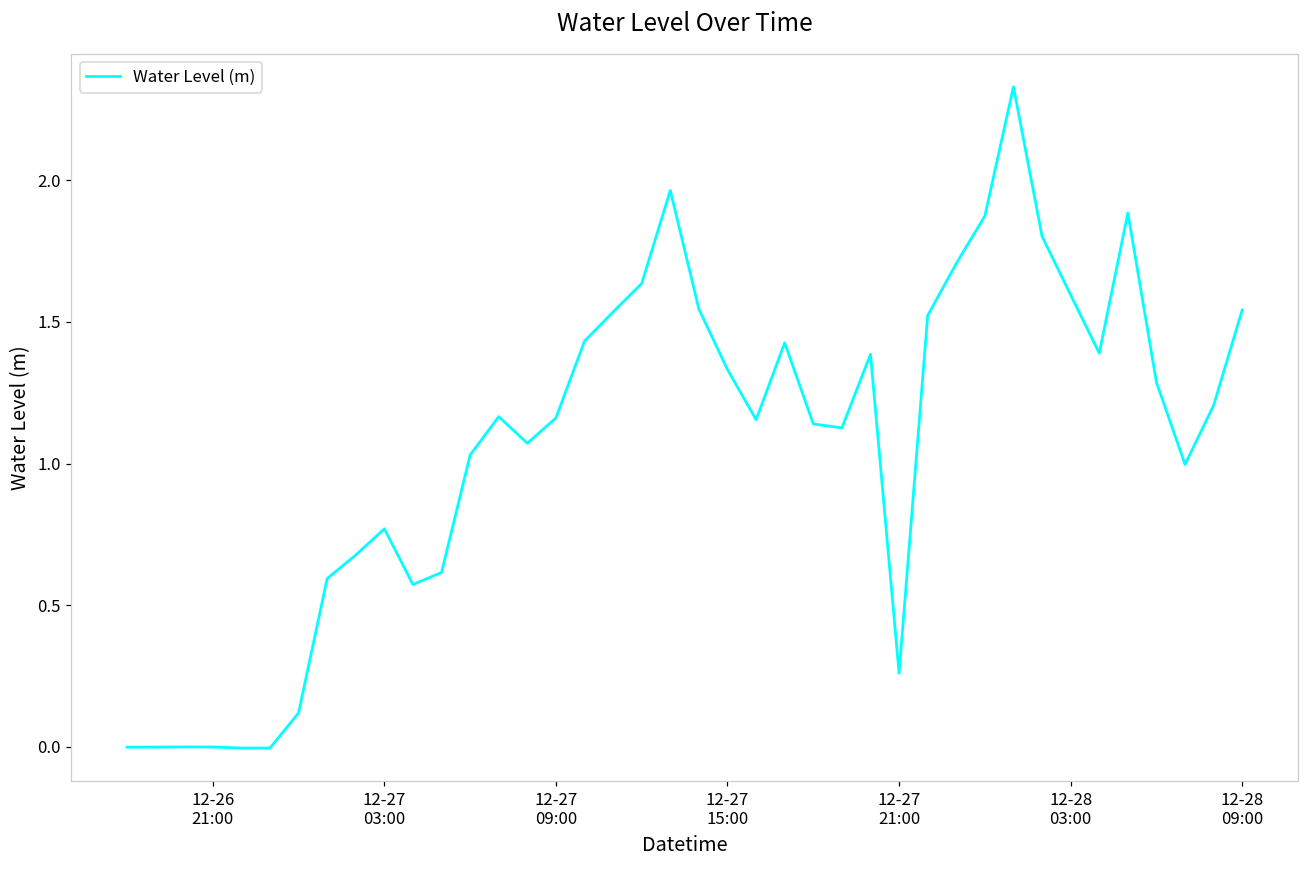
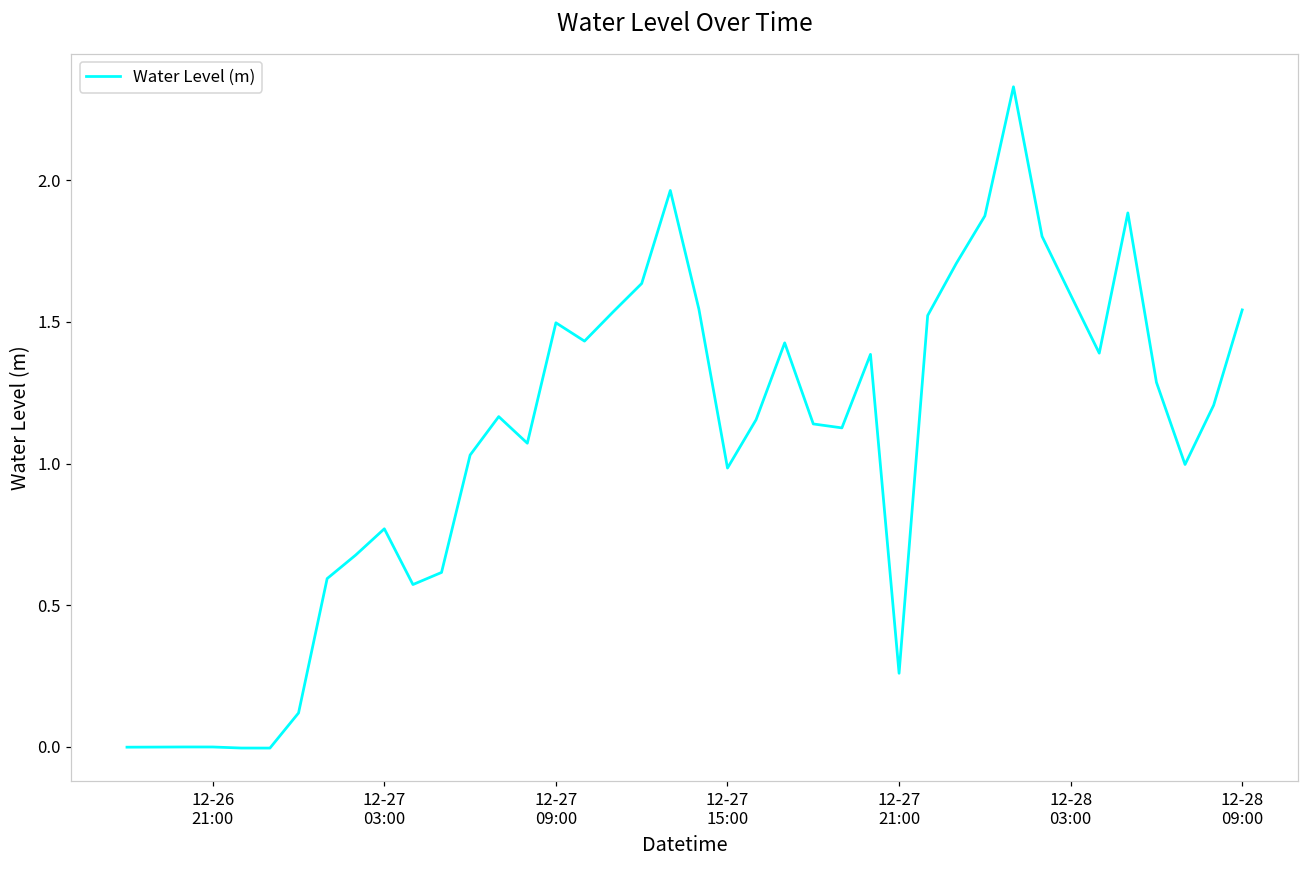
12-27 09:00: 1.16 -> 1.50
12-27 15:00: 1.33 -> 0.98
